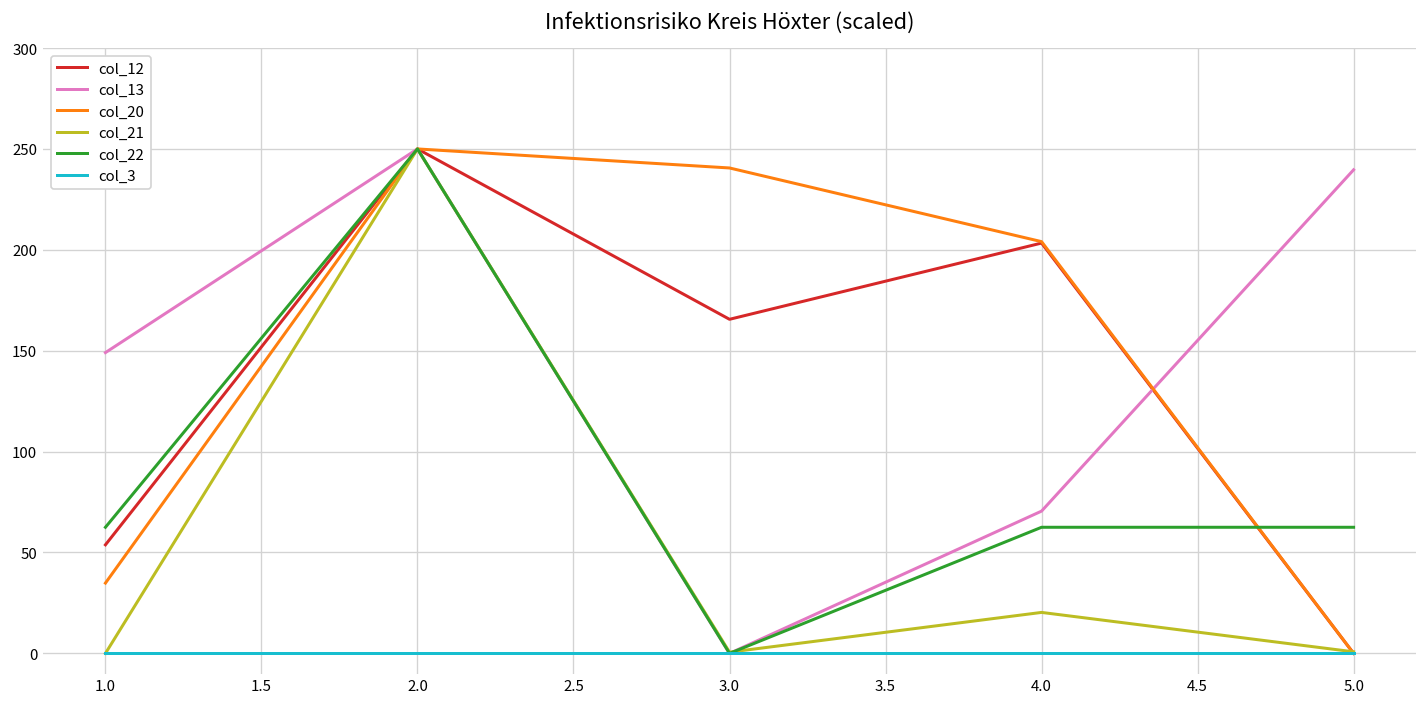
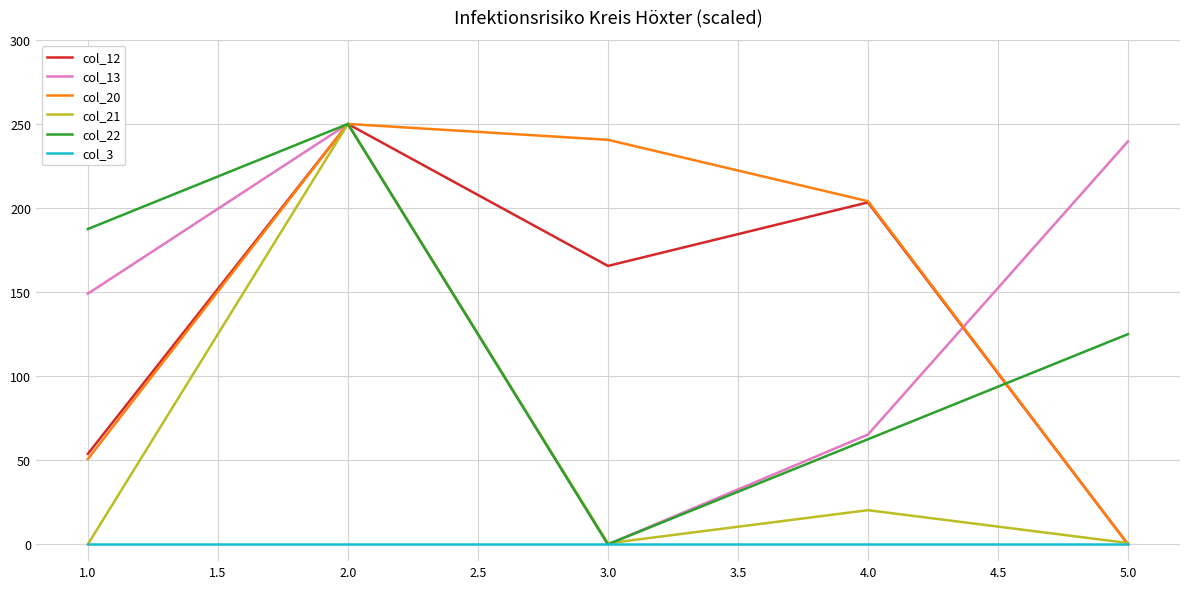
col_20, 1.0: 35 -> 51
col_22, 1.0: 63 -> 188
col_13, 4.0: 71 -> 65
col_22, 5.0: 63 -> 125
